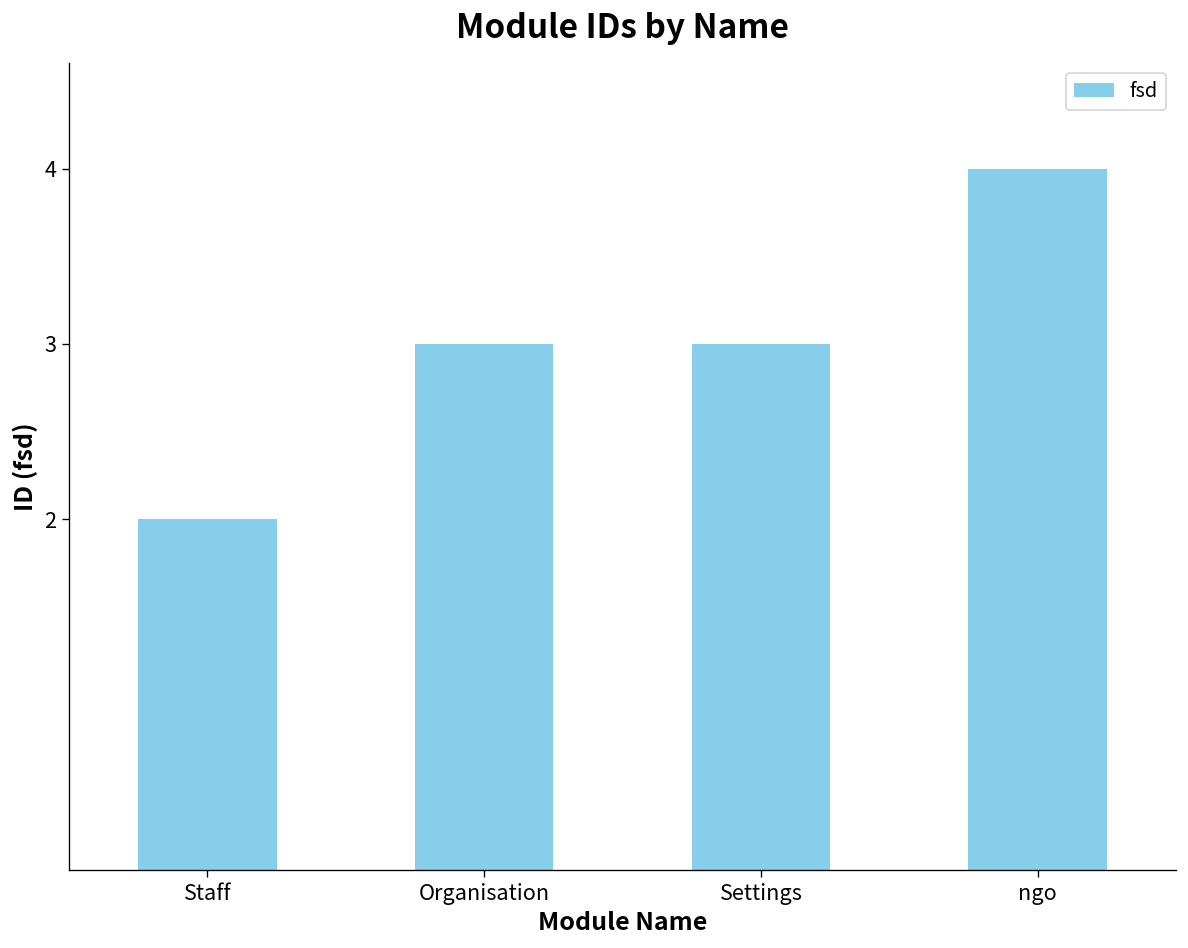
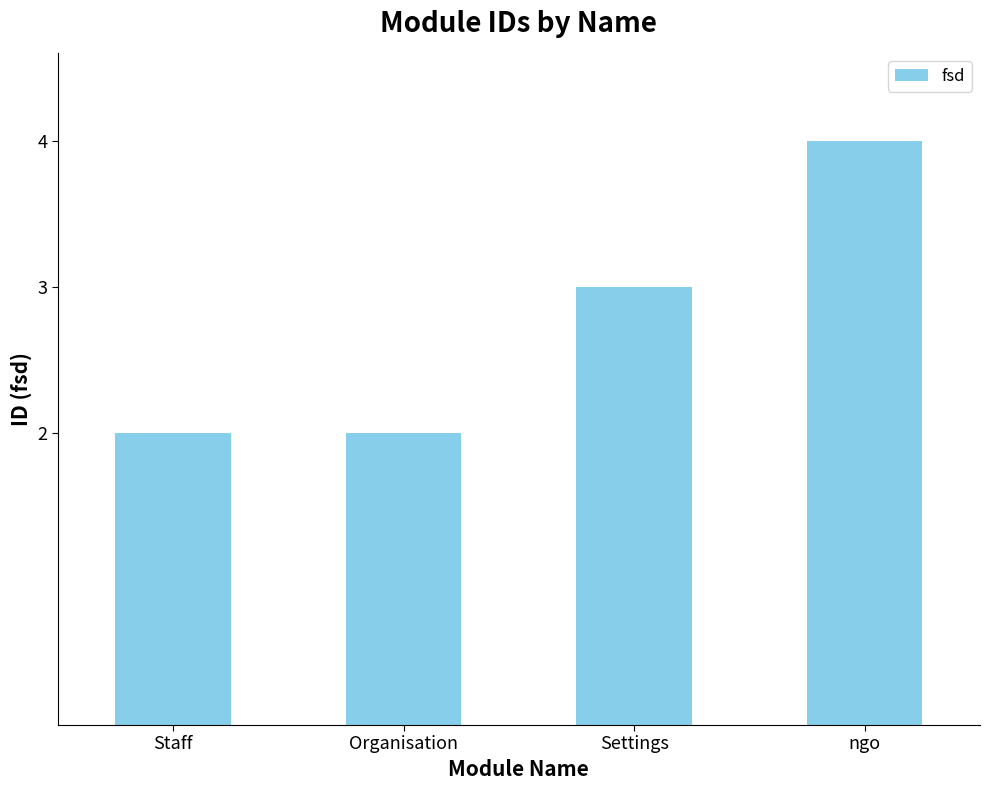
Organisation: 3 -> 2
